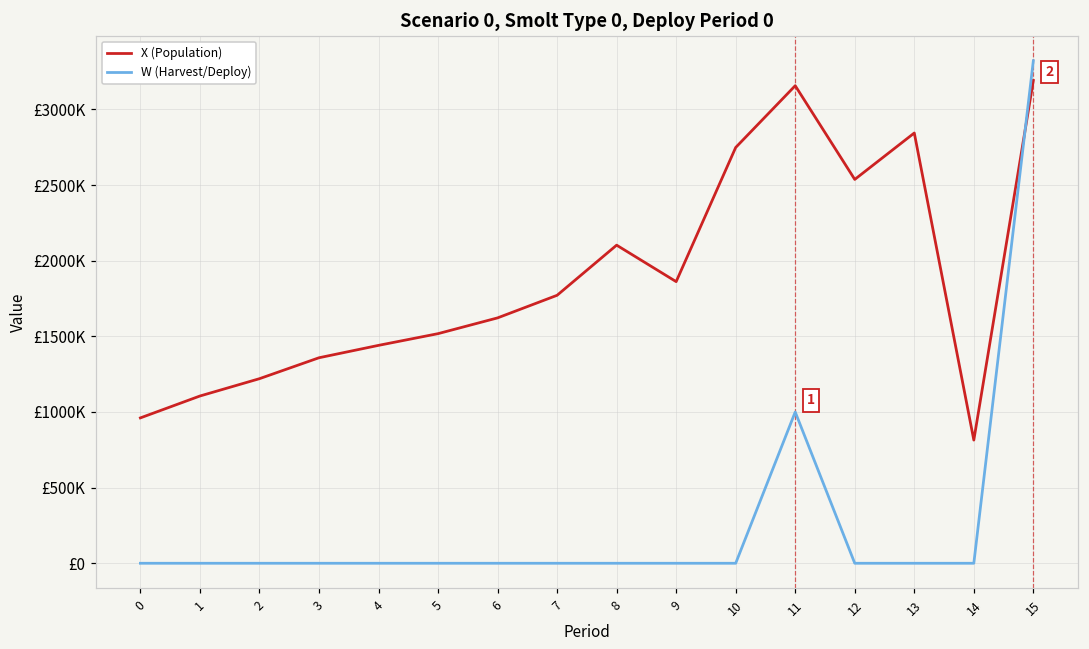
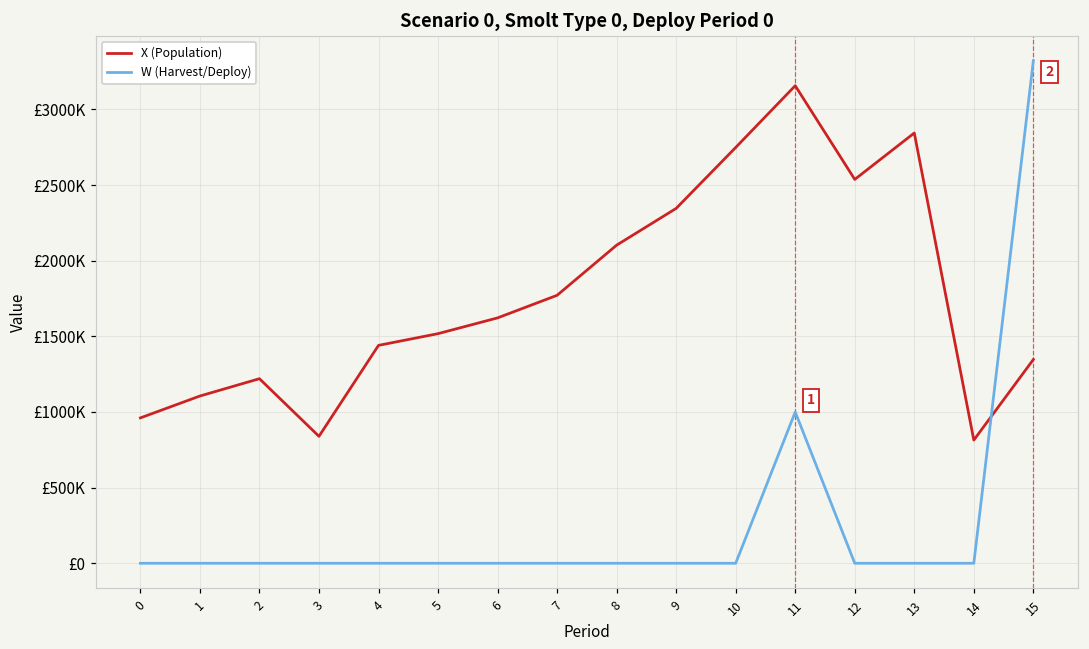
X (Population), 3: £1360000 -> £840000
X (Population), 9: £1860000 -> £2350000
X (Population), 15: £3190000 -> £1350000
